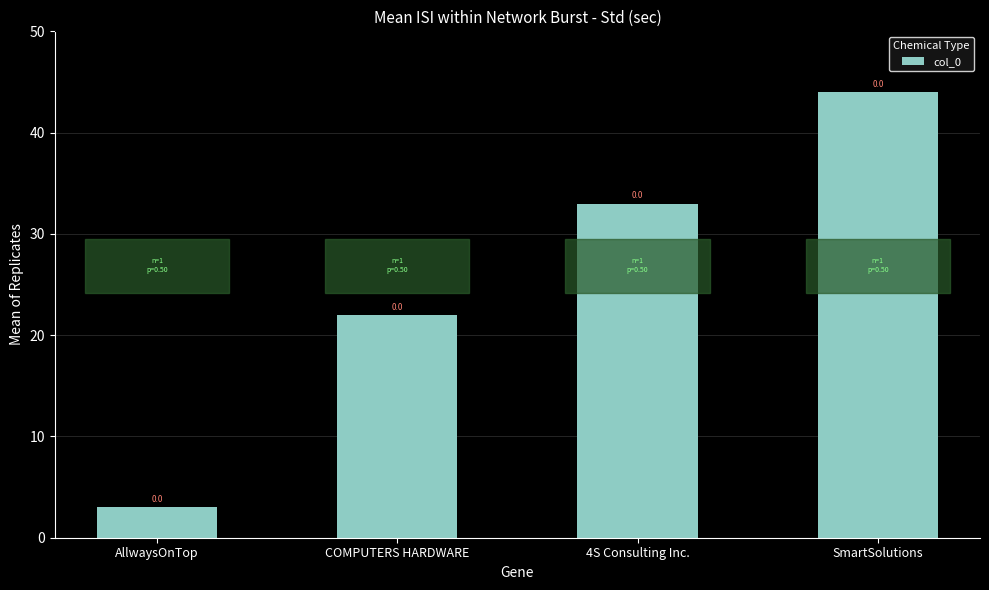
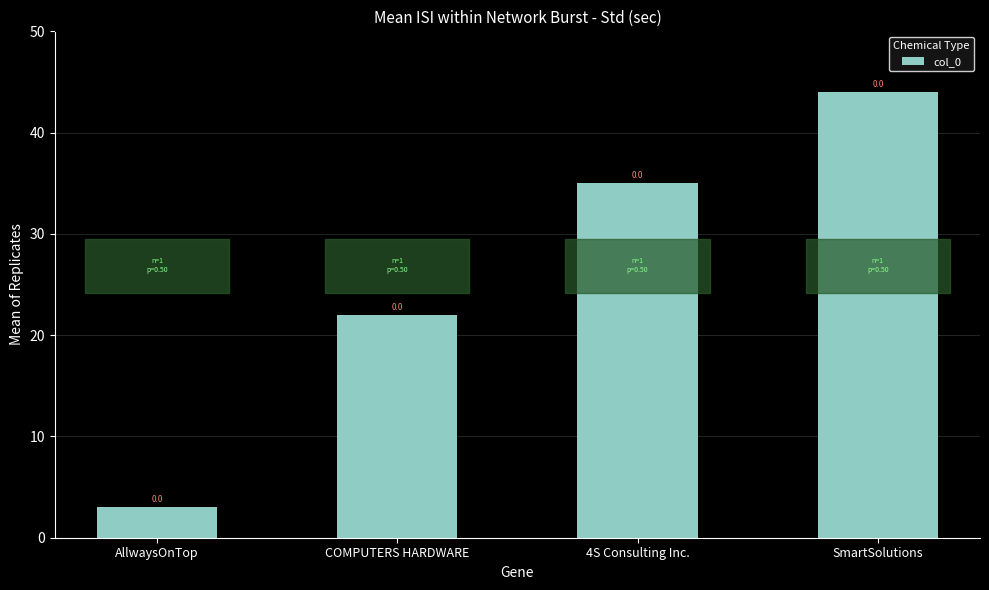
4S Consulting Inc.: 33 -> 35
